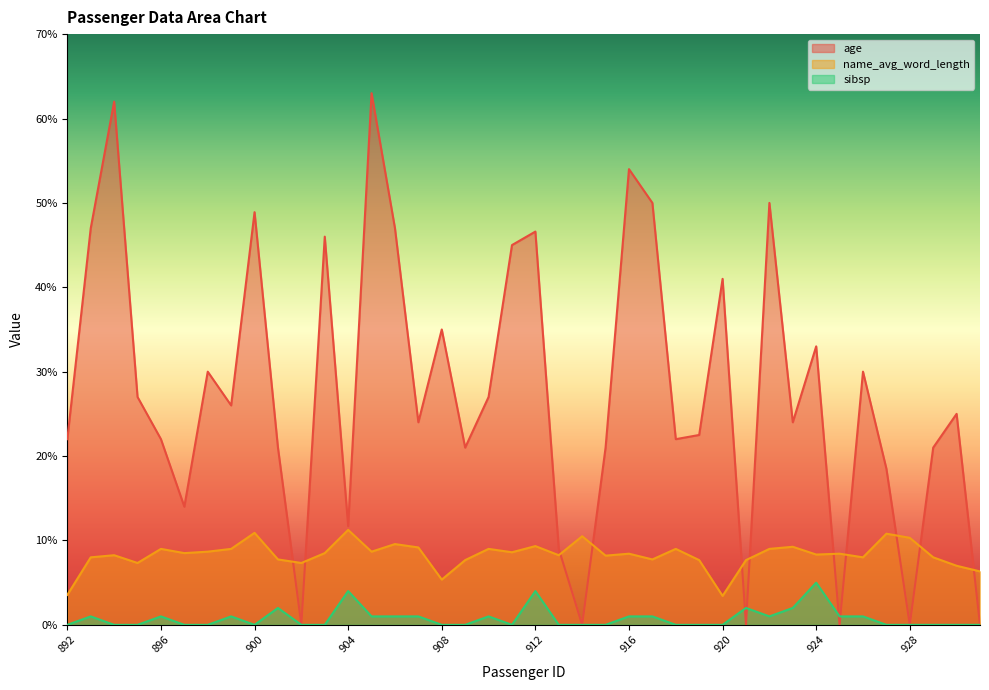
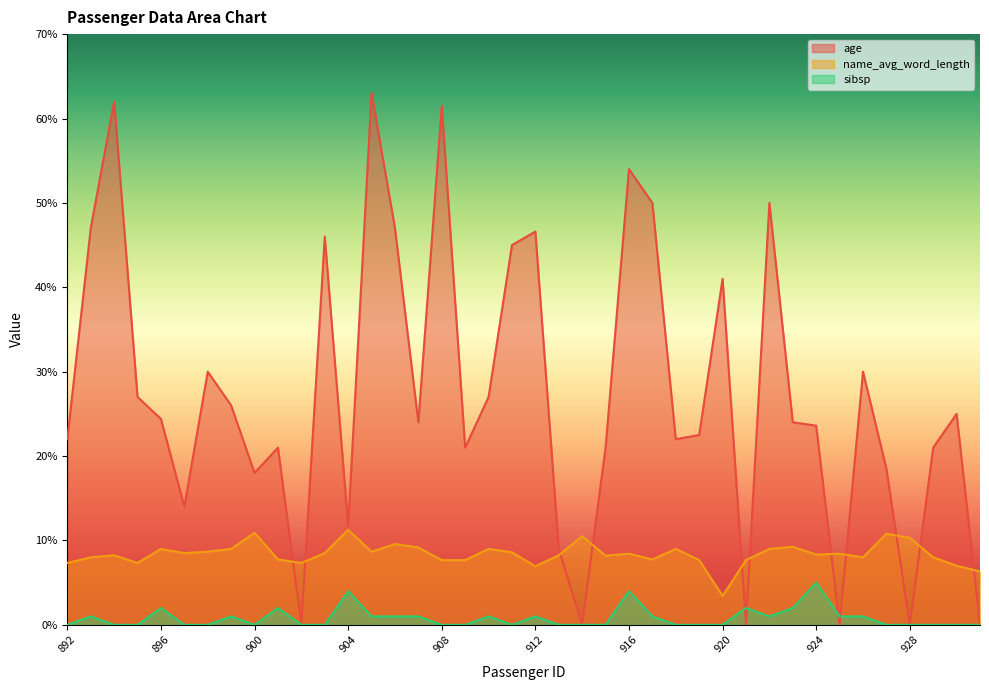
name_avg_word_length, 892: 4% -> 7%
age, 896: 22% -> 24%
sibsp, 896: 1% -> 2%
age, 900: 49% -> 18%
age, 908: 35% -> 62%
name_avg_word_length, 908: 5% -> 8%
name_avg_word_length, 912: 9% -> 7%
sibsp, 912: 4% -> 1%
sibsp, 916: 1% -> 4%
age, 924: 33% -> 24%
